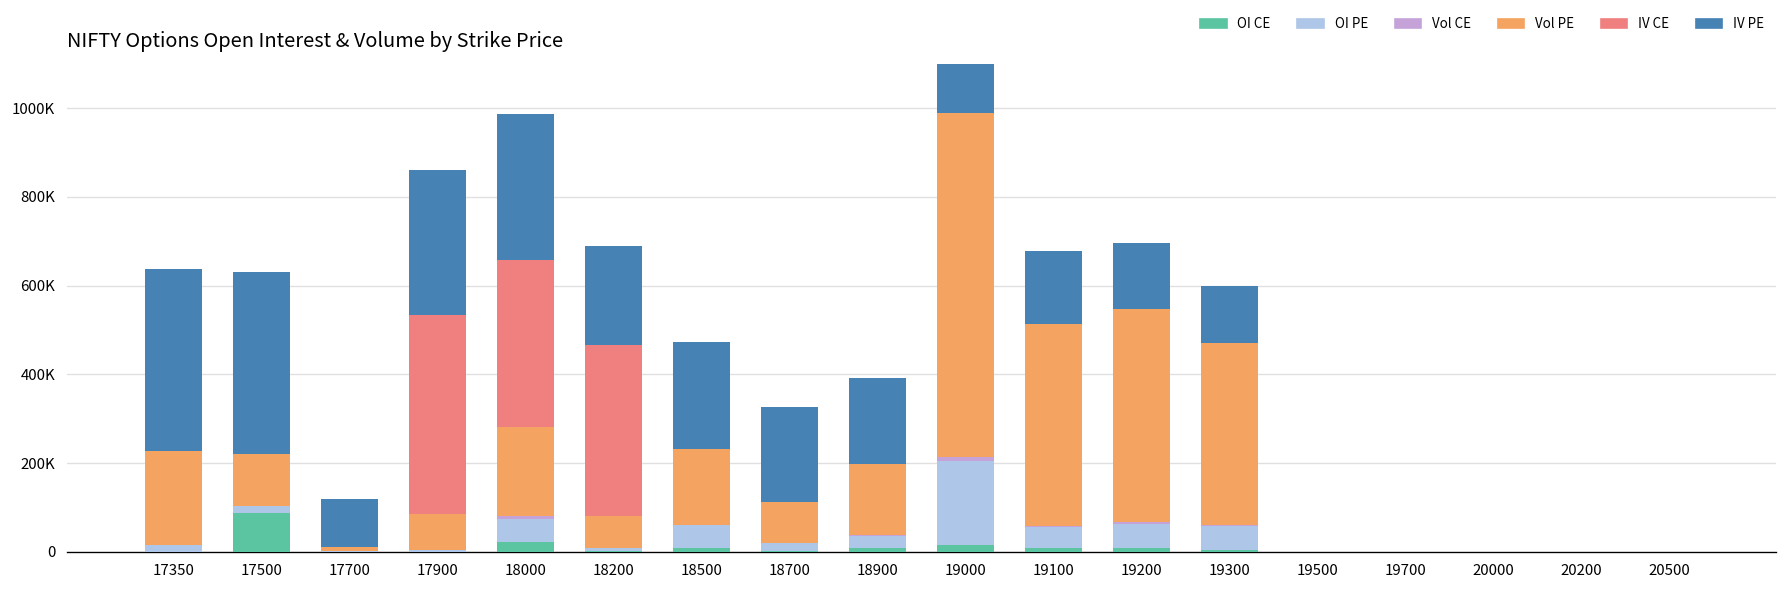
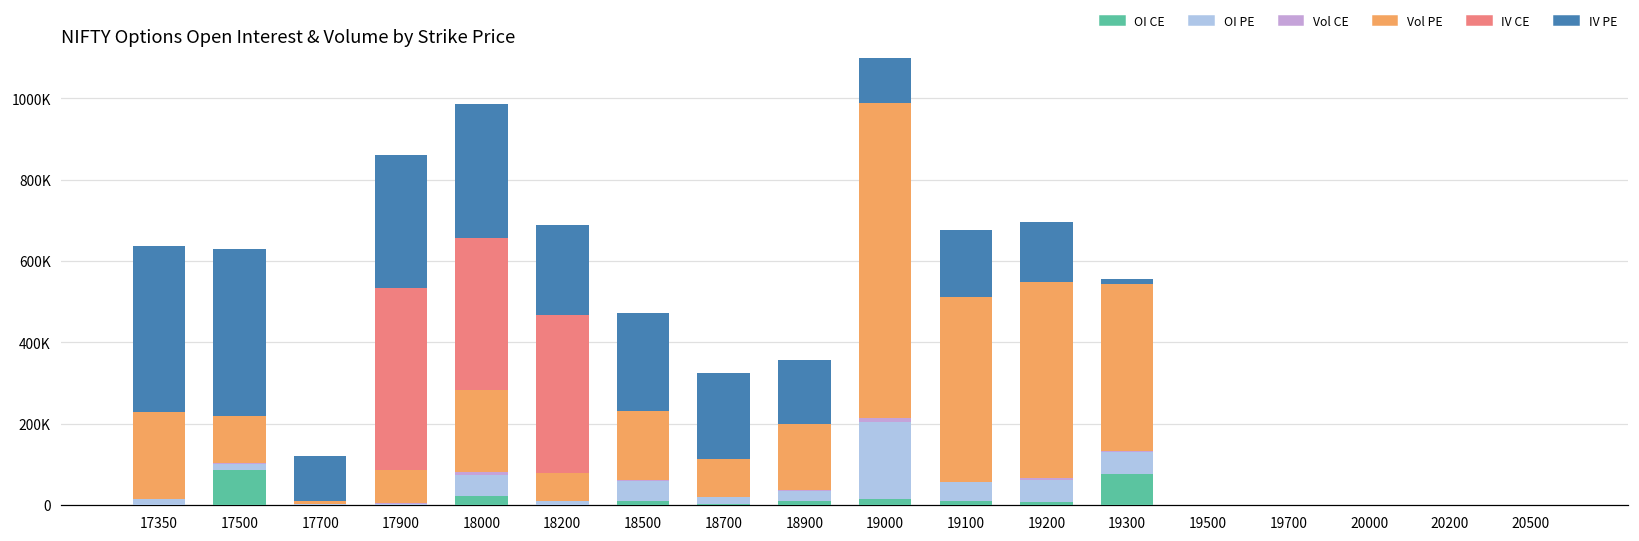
IV PE, 18900: 190000 -> 160000
OI CE, 19300: 0 -> 80000
IV PE, 19300: 130000 -> 10000
